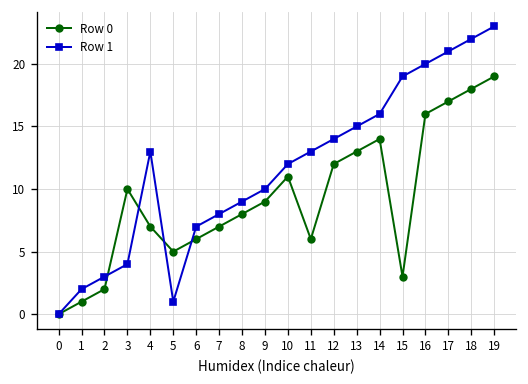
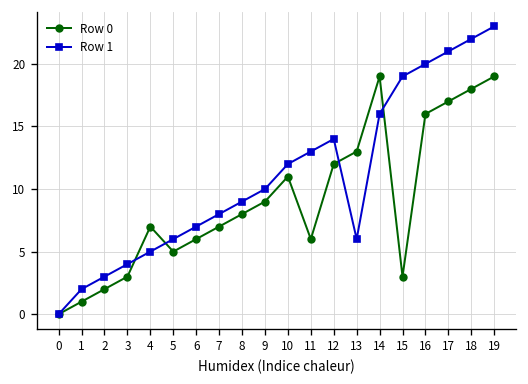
Row 0, 3: 10 -> 3
Row 1, 4: 13 -> 5
Row 1, 5: 1 -> 6
Row 1, 13: 15 -> 6
Row 0, 14: 14 -> 19
